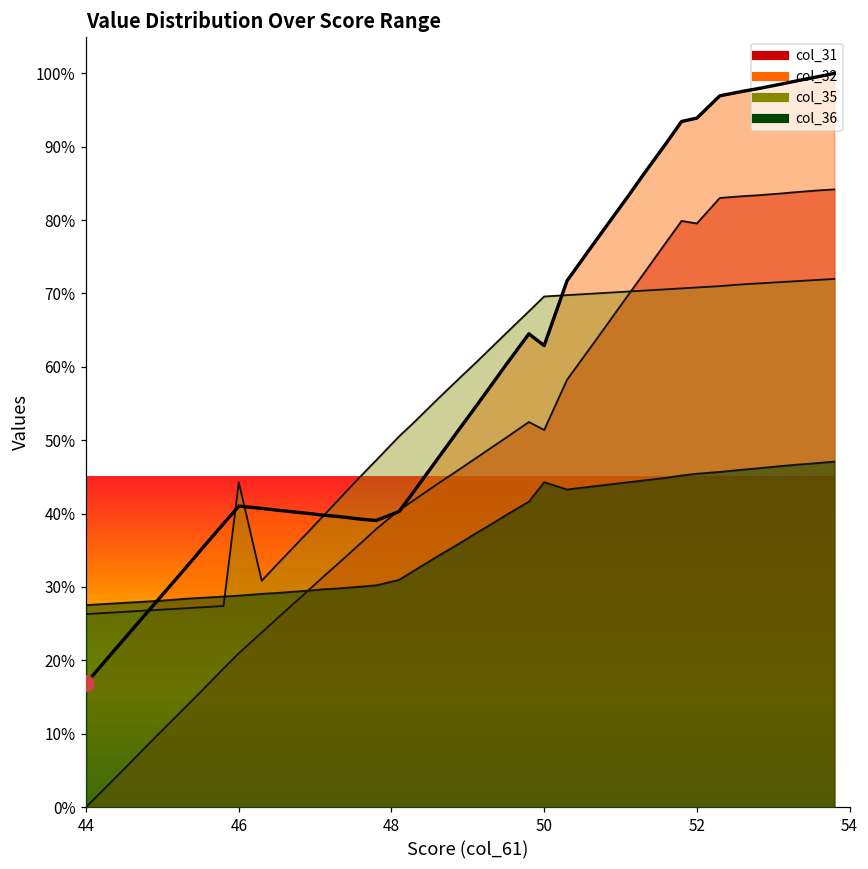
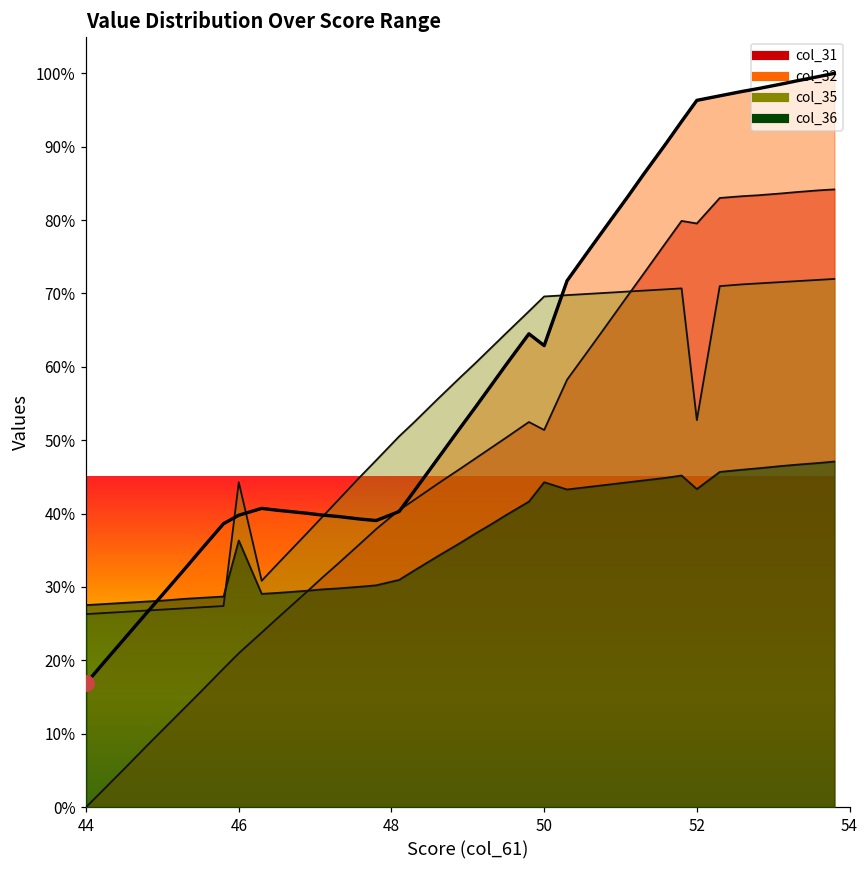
col_32, 46: 41% -> 40%
col_36, 46: 29% -> 36%
col_32, 52: 94% -> 96%
col_35, 52: 71% -> 53%
col_36, 52: 45% -> 43%
